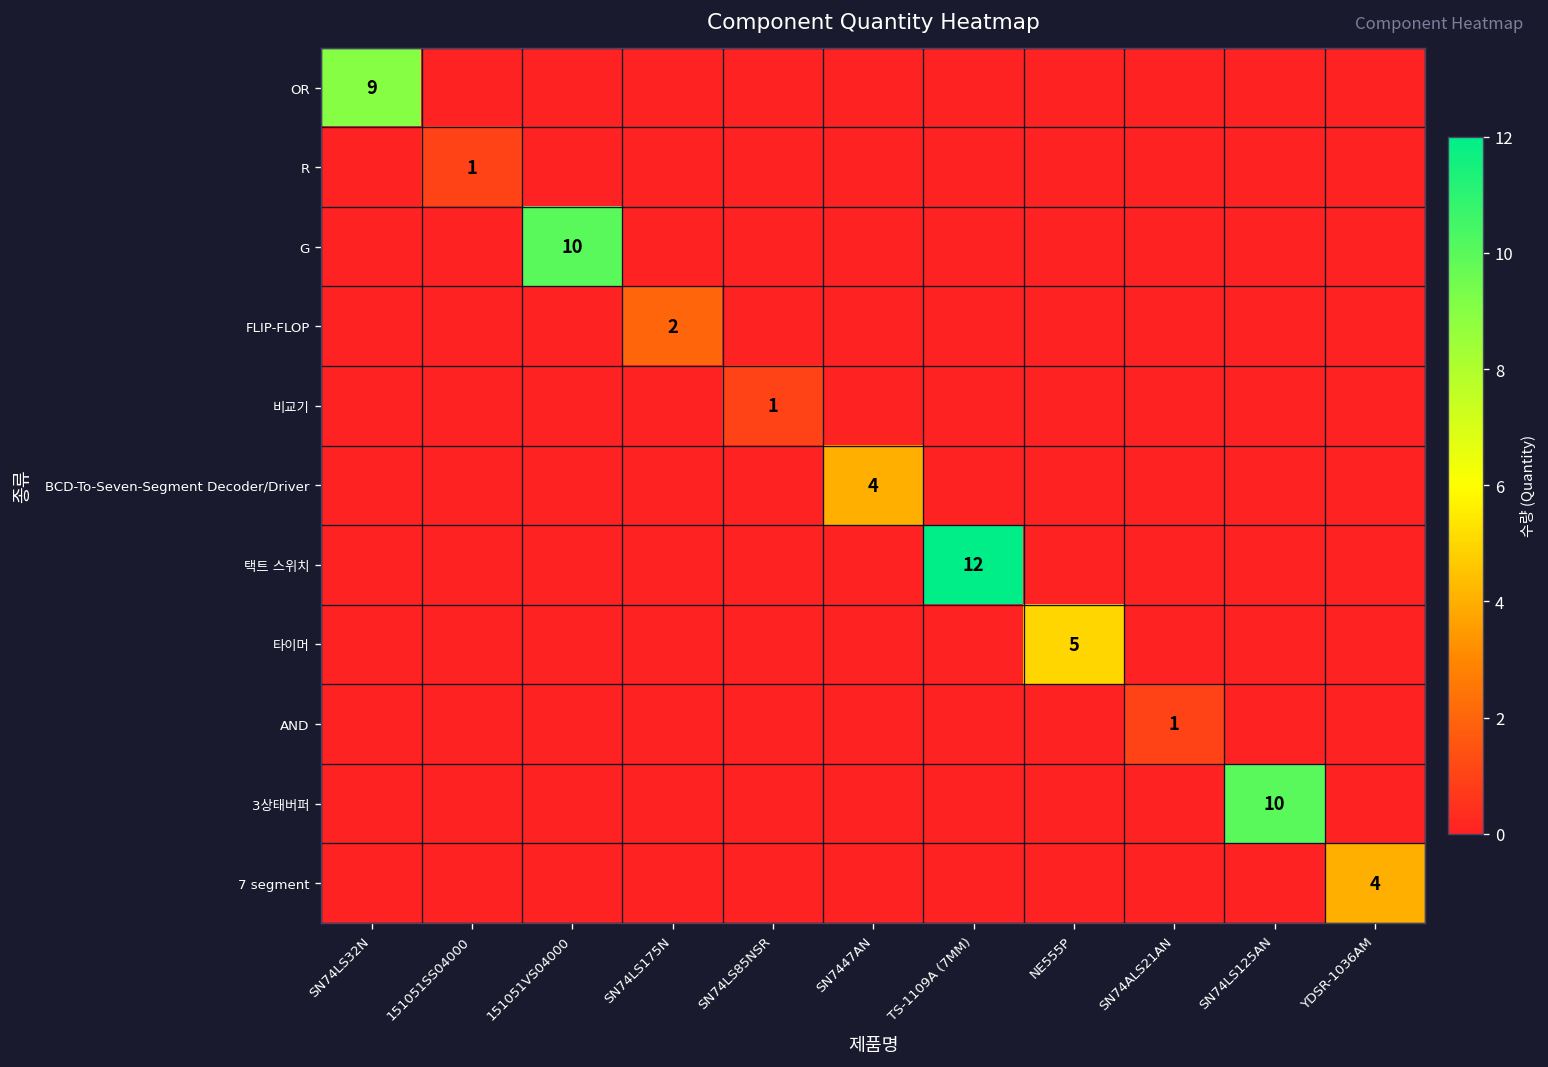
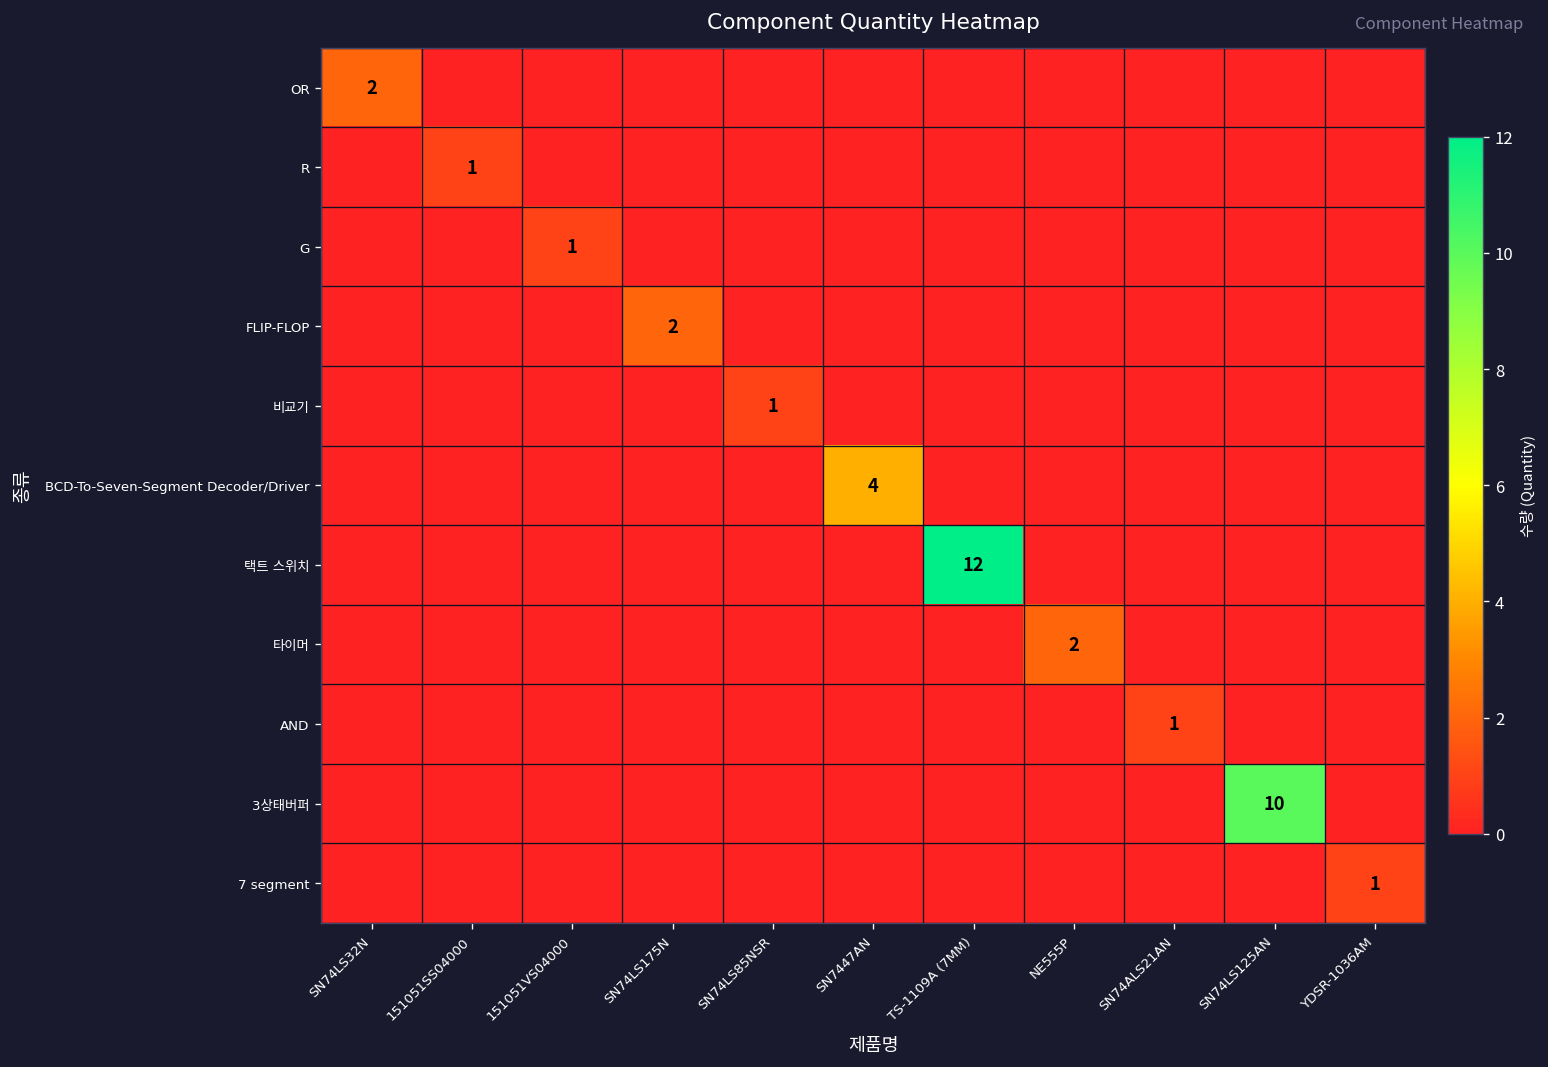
OR, SN74LS32N: 9 -> 2
G, 151051VS04000: 10 -> 1
타이머, NE555P: 5 -> 2
7 segment, YDSR-1036AM: 4 -> 1
